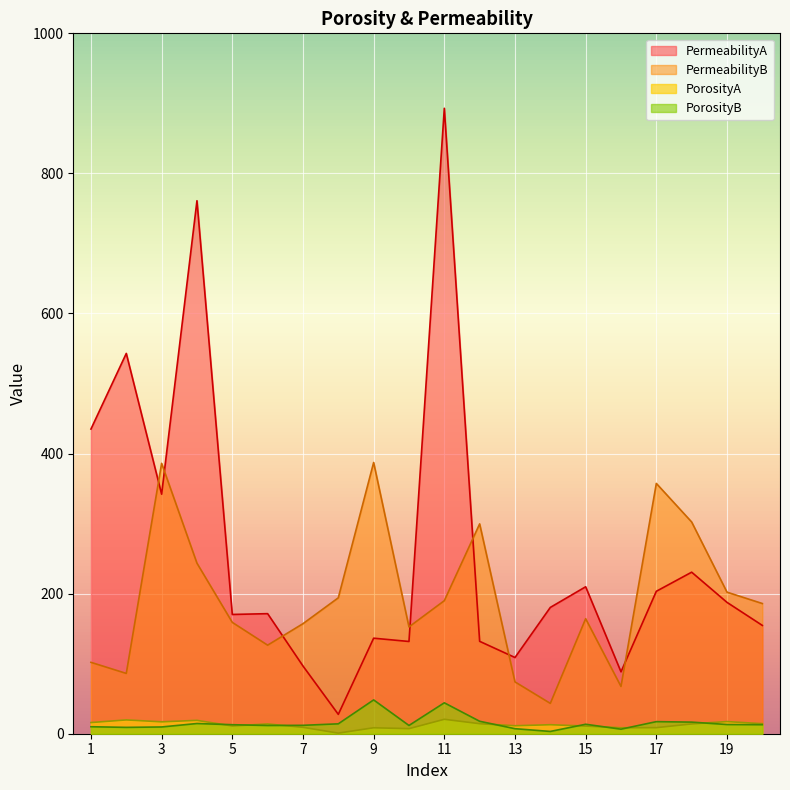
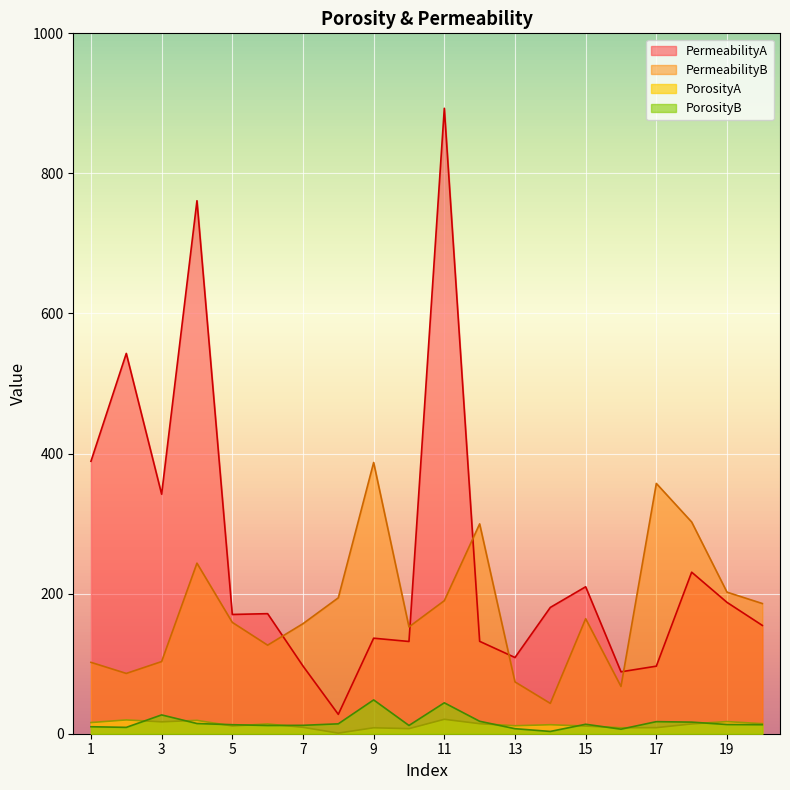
PermeabilityA, 1: 440 -> 390
PermeabilityB, 3: 390 -> 100
PorosityB, 3: 10 -> 30
PermeabilityA, 17: 200 -> 100
